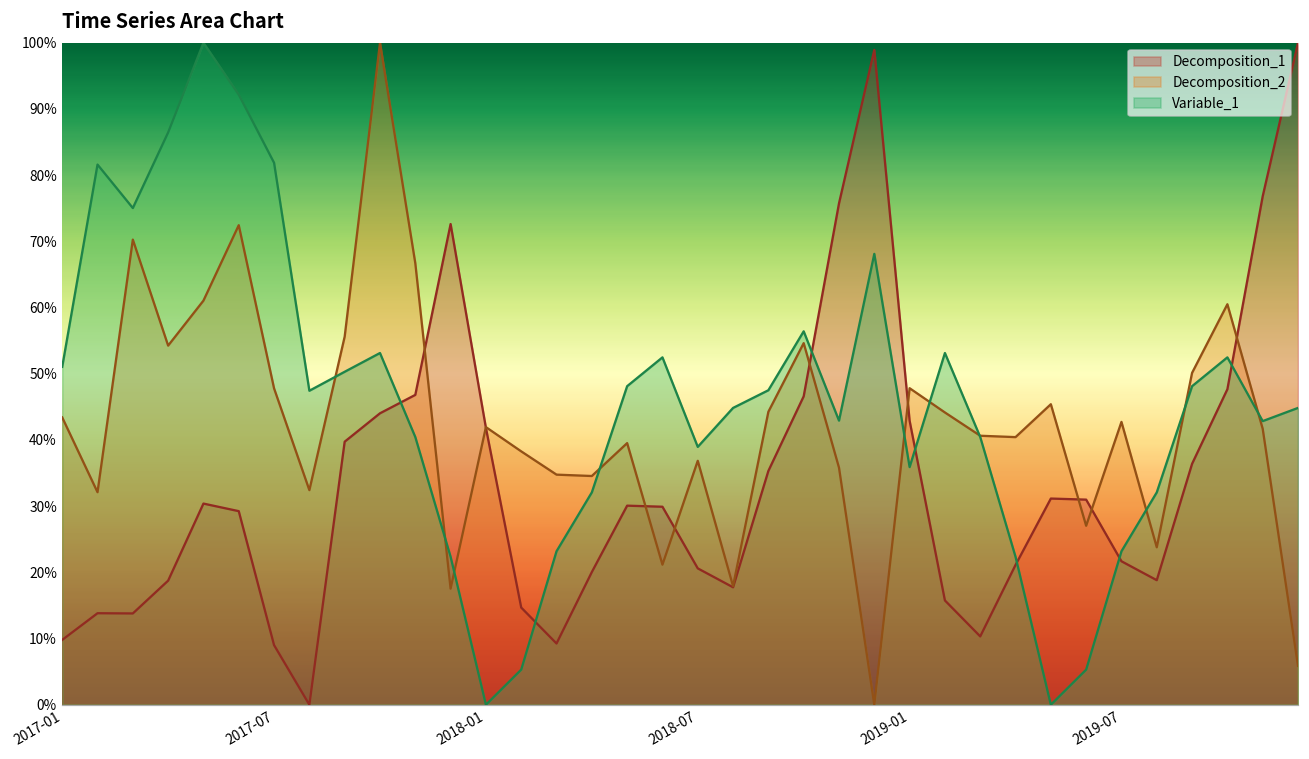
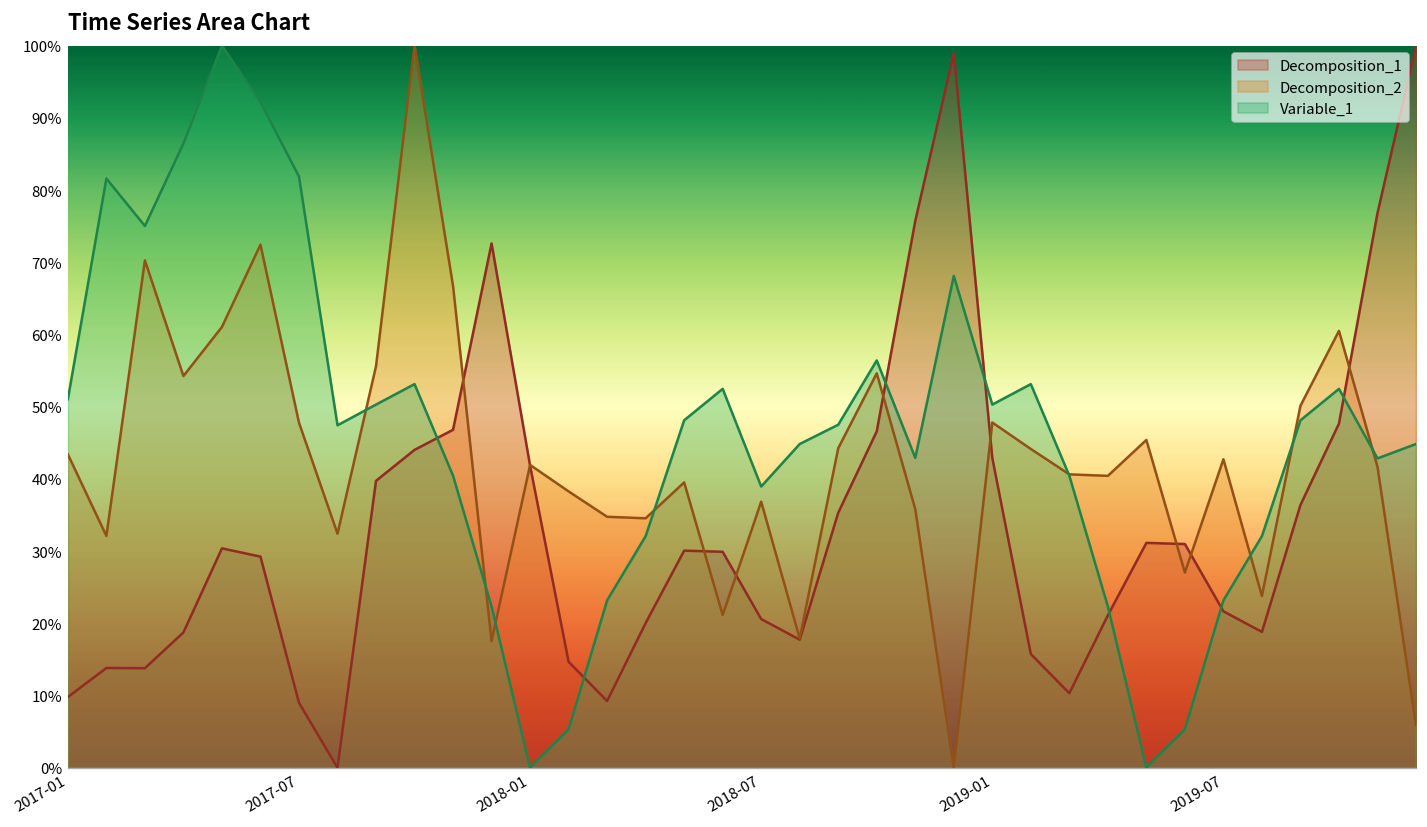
Variable_1, 2019-01: 36% -> 50%
